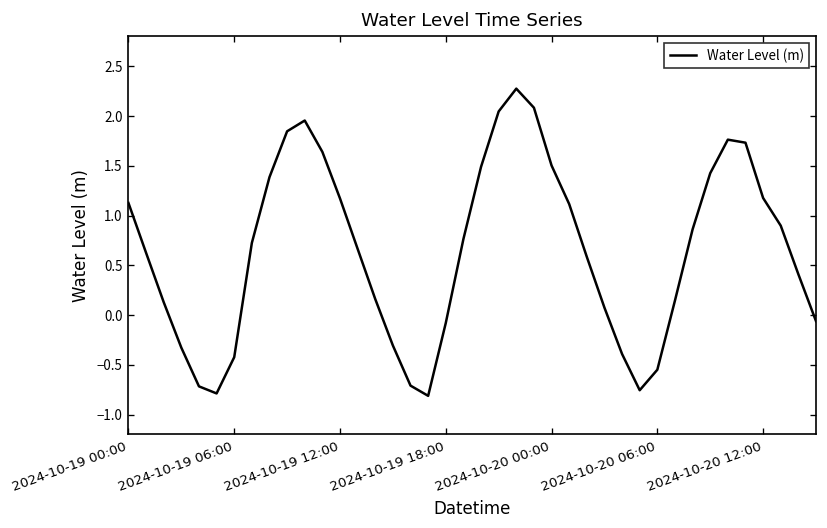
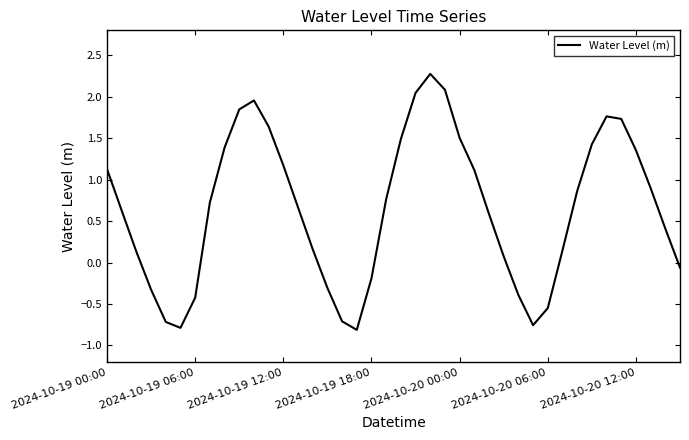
2024-10-19 18:00: -0.1 -> -0.2
2024-10-20 12:00: 1.2 -> 1.4
